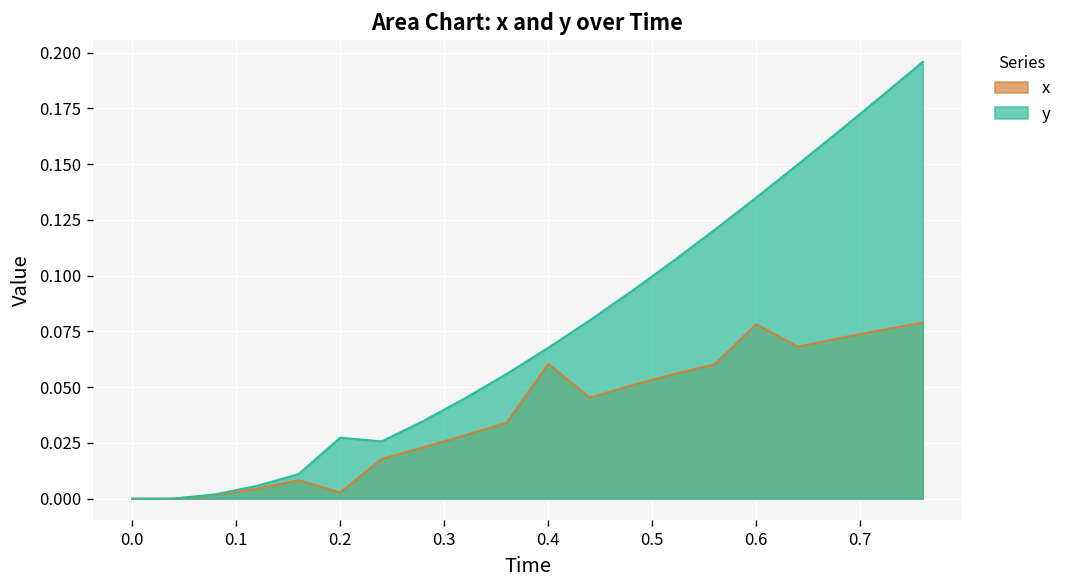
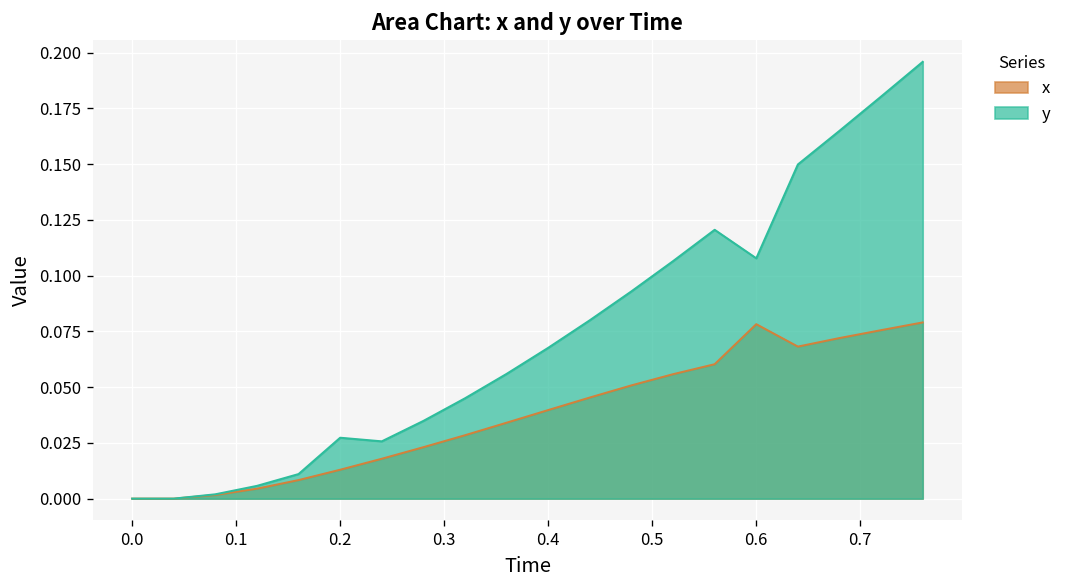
x, 0.2: 0.003 -> 0.013
x, 0.4: 0.060 -> 0.040
y, 0.6: 0.135 -> 0.108
